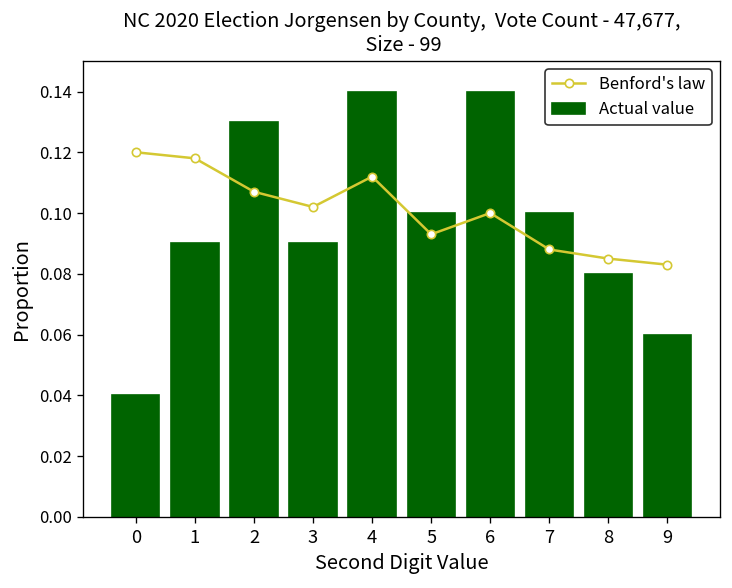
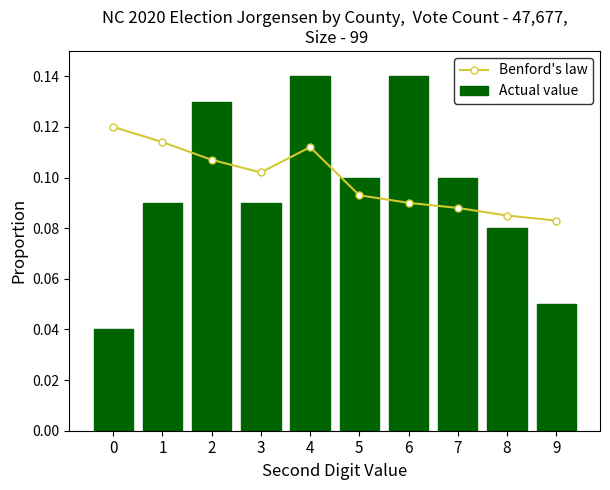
Benford's law, 1: 0.118 -> 0.114
Benford's law, 6: 0.10 -> 0.09
Actual value, 9: 0.06 -> 0.05
